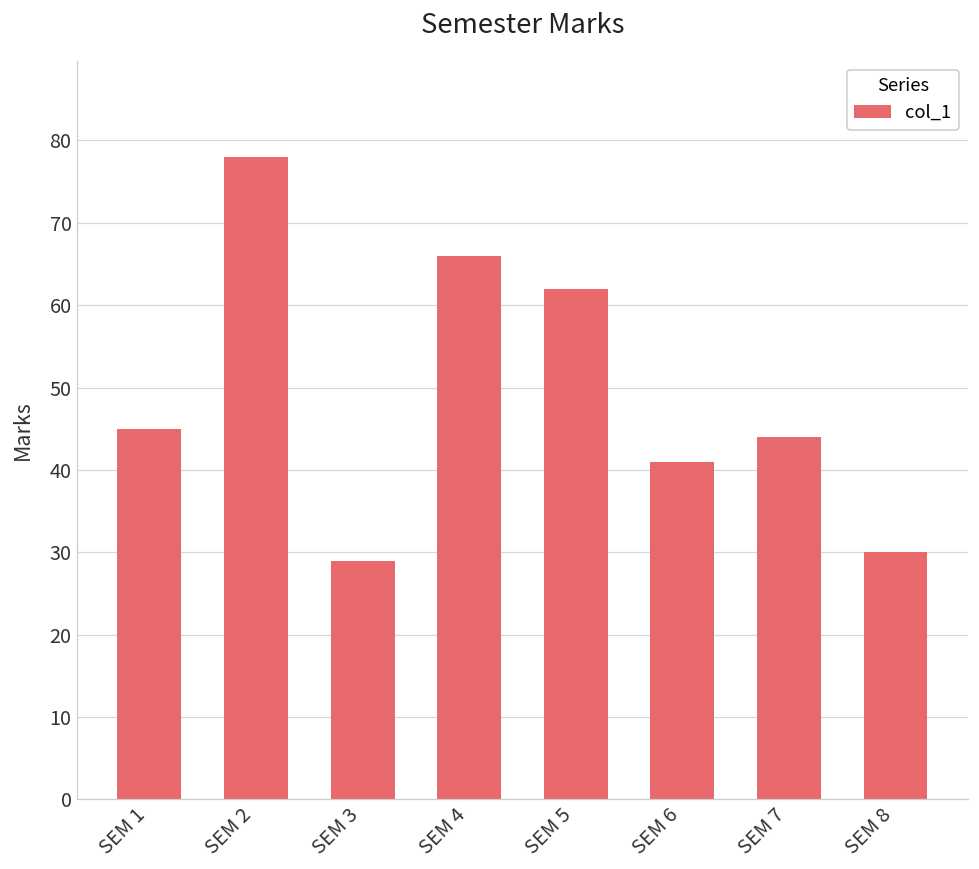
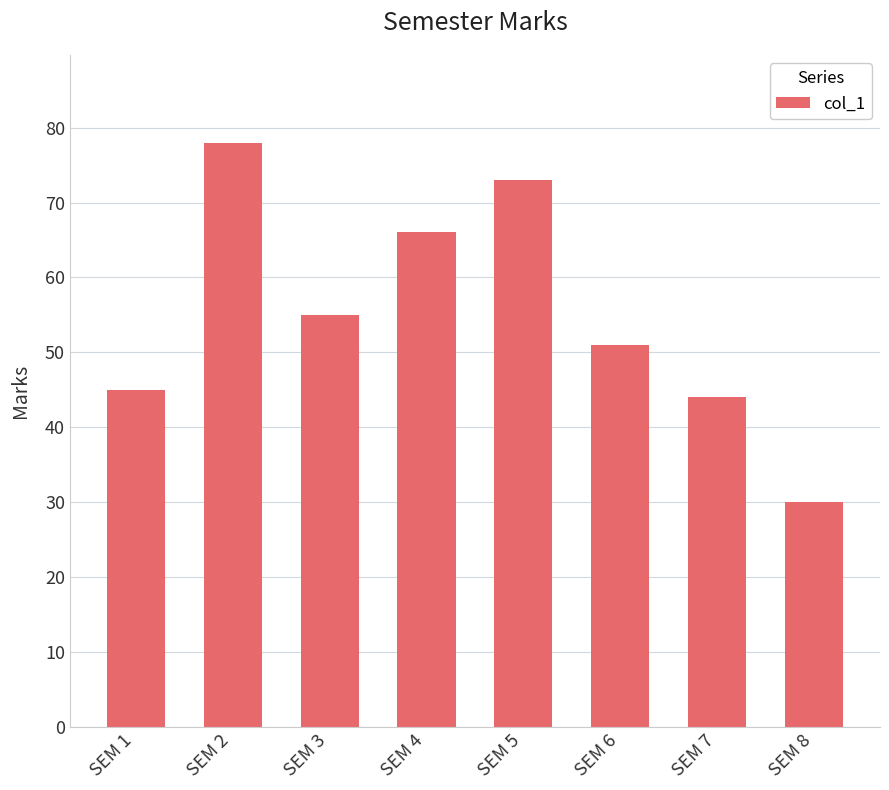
SEM 3: 29 -> 55
SEM 5: 62 -> 73
SEM 6: 41 -> 51
